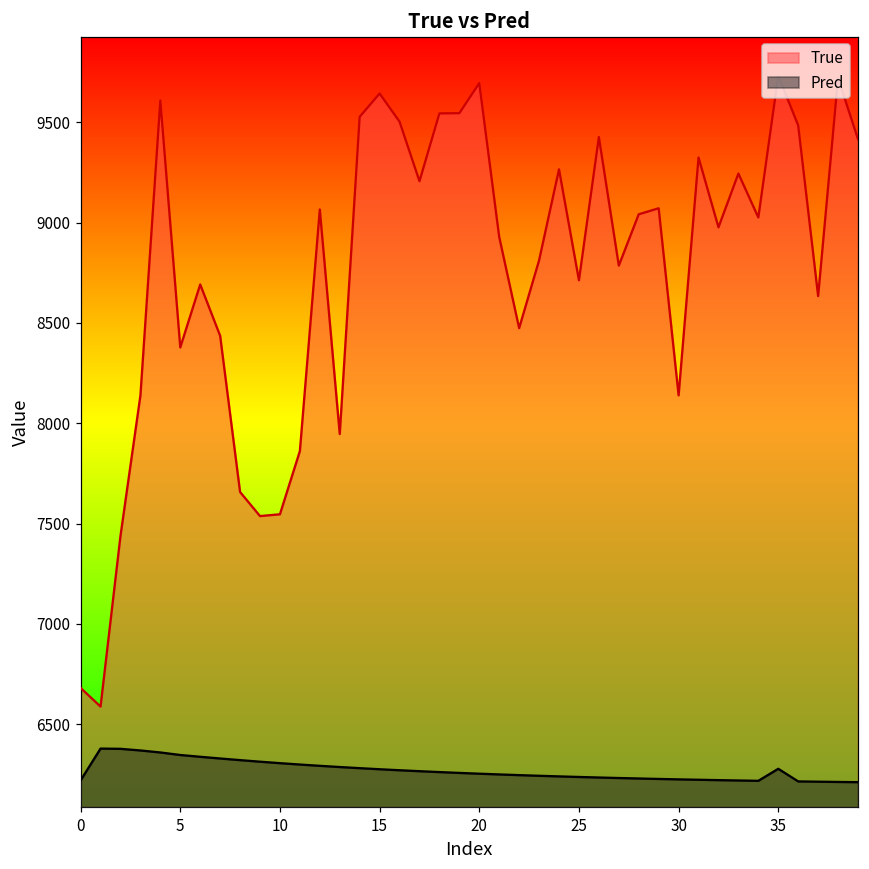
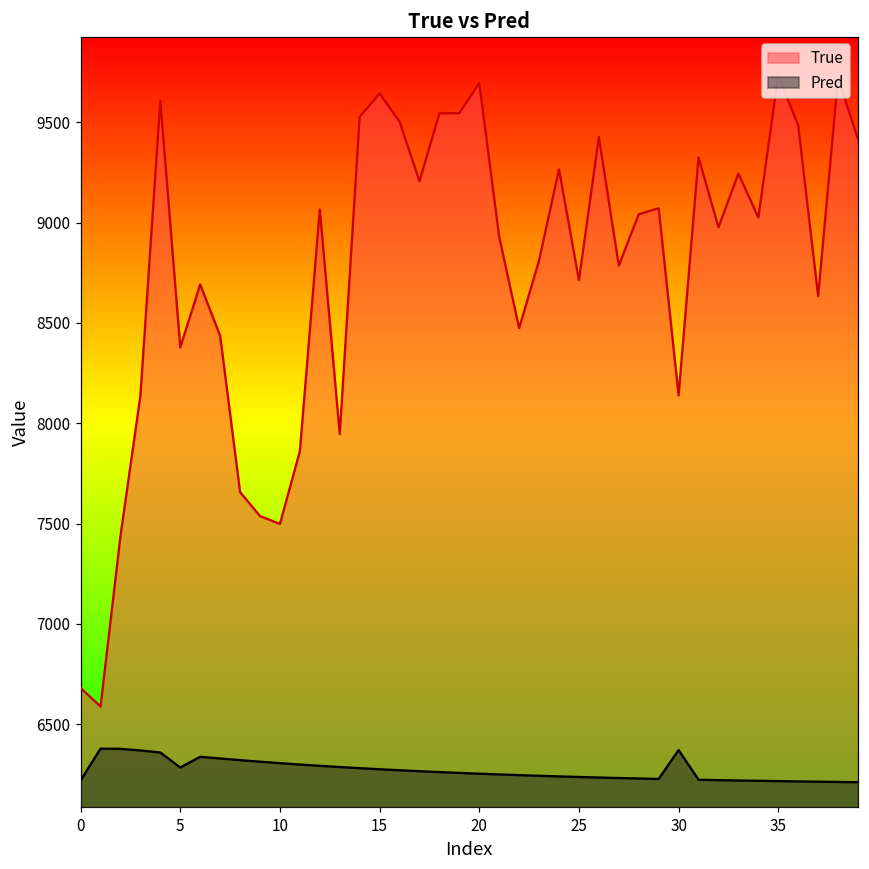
Pred, 5: 6350 -> 6280
True, 10: 7550 -> 7500
Pred, 30: 6220 -> 6370
Pred, 35: 6280 -> 6220
